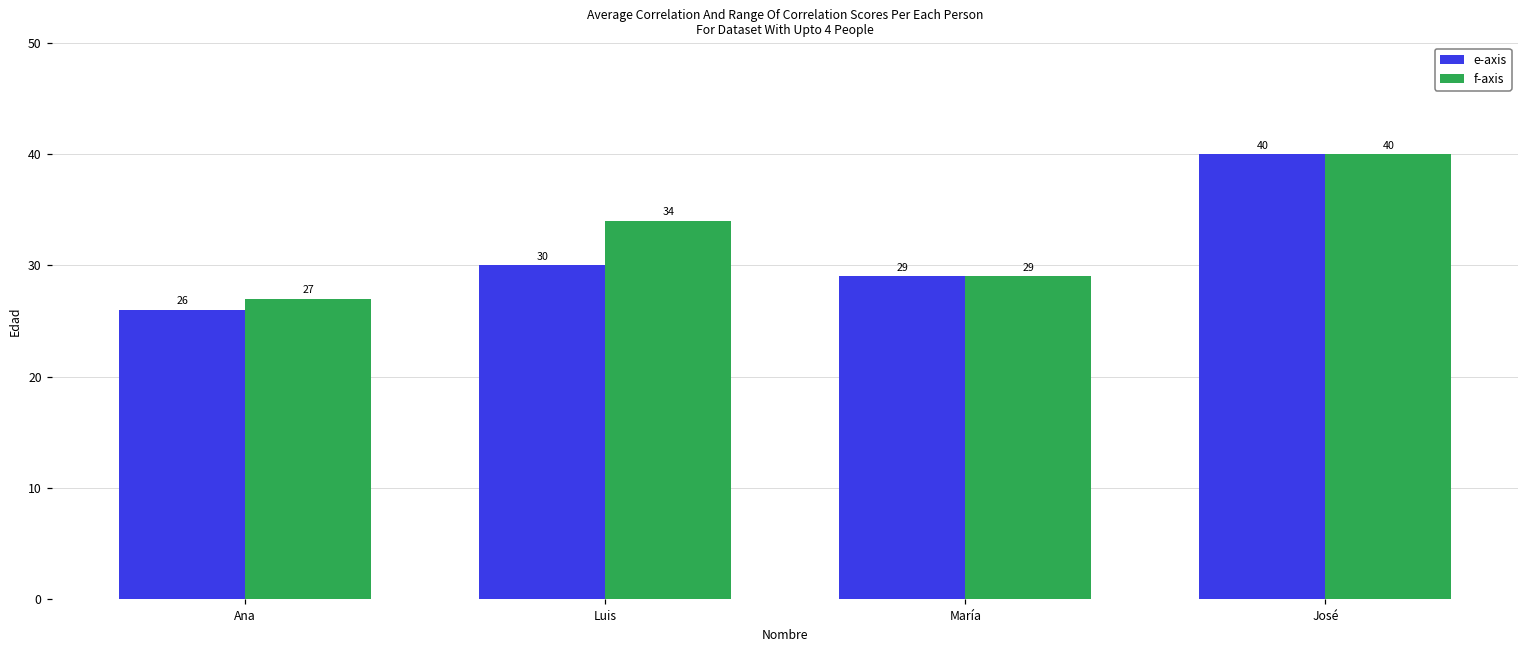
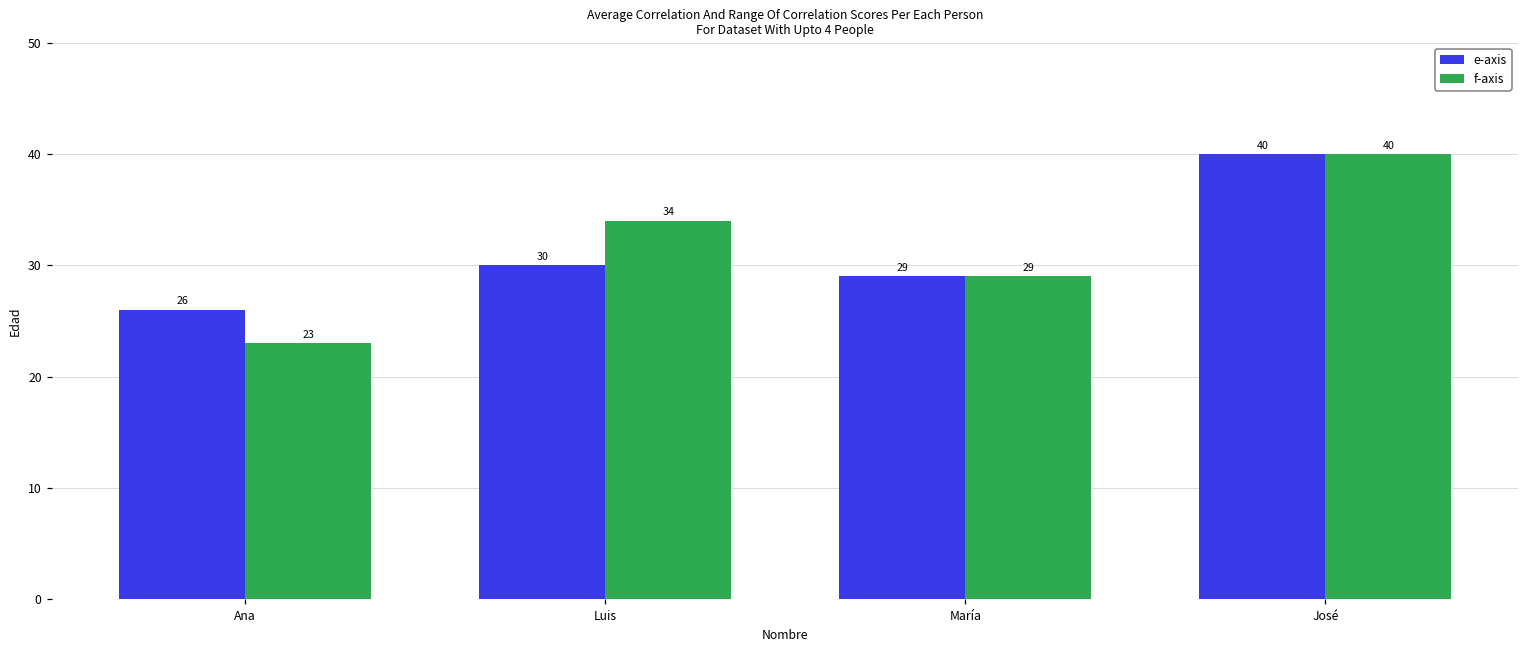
f-axis, Ana: 27 -> 23
